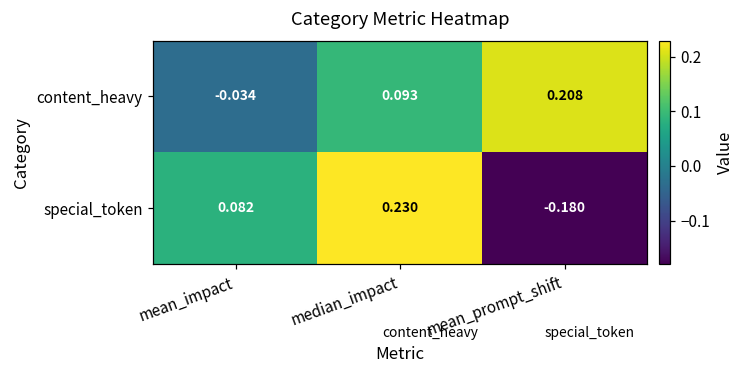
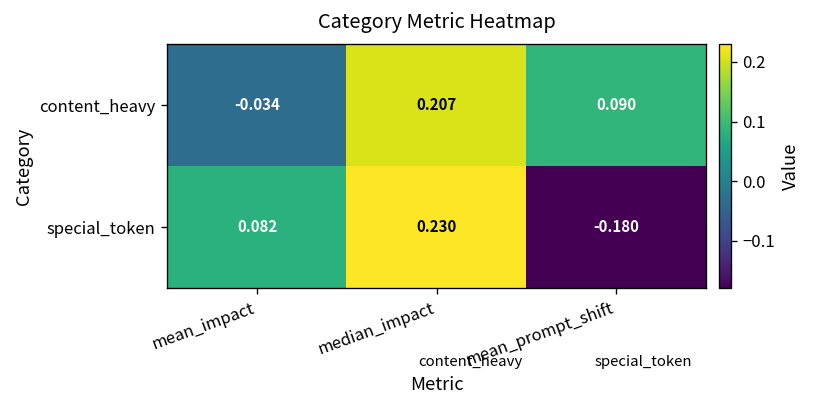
content_heavy, median_impact: 0.093 -> 0.207
content_heavy, mean_prompt_shift: 0.208 -> 0.090
